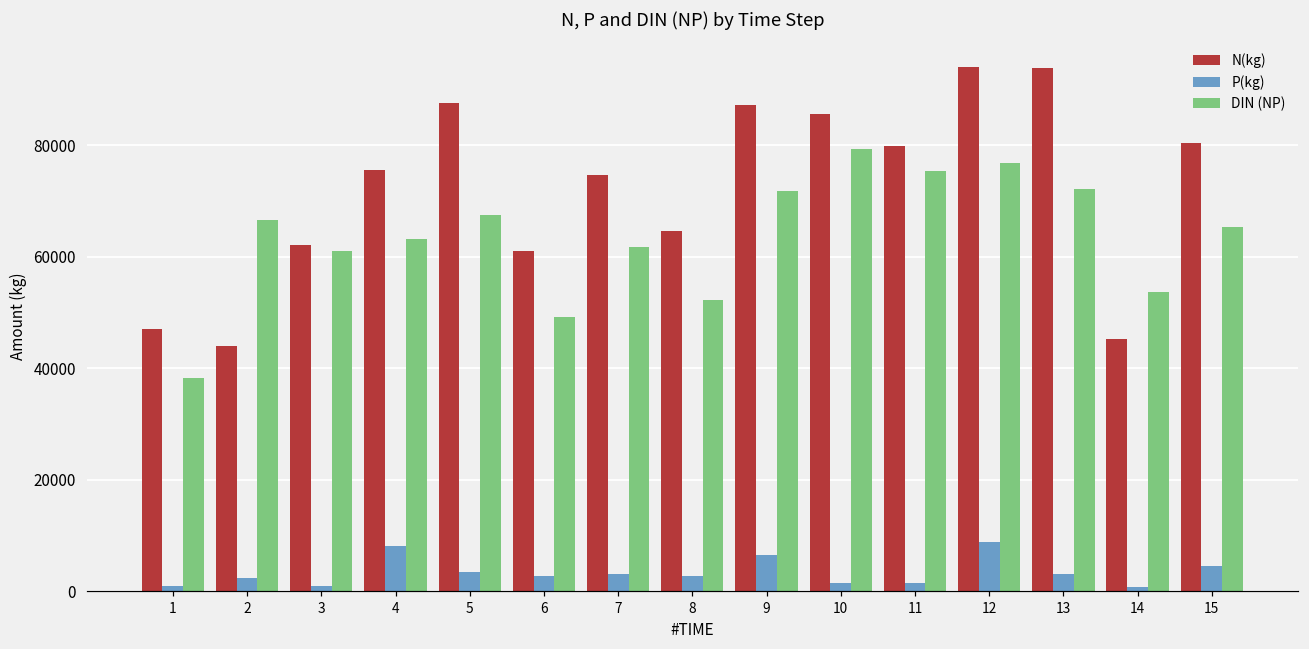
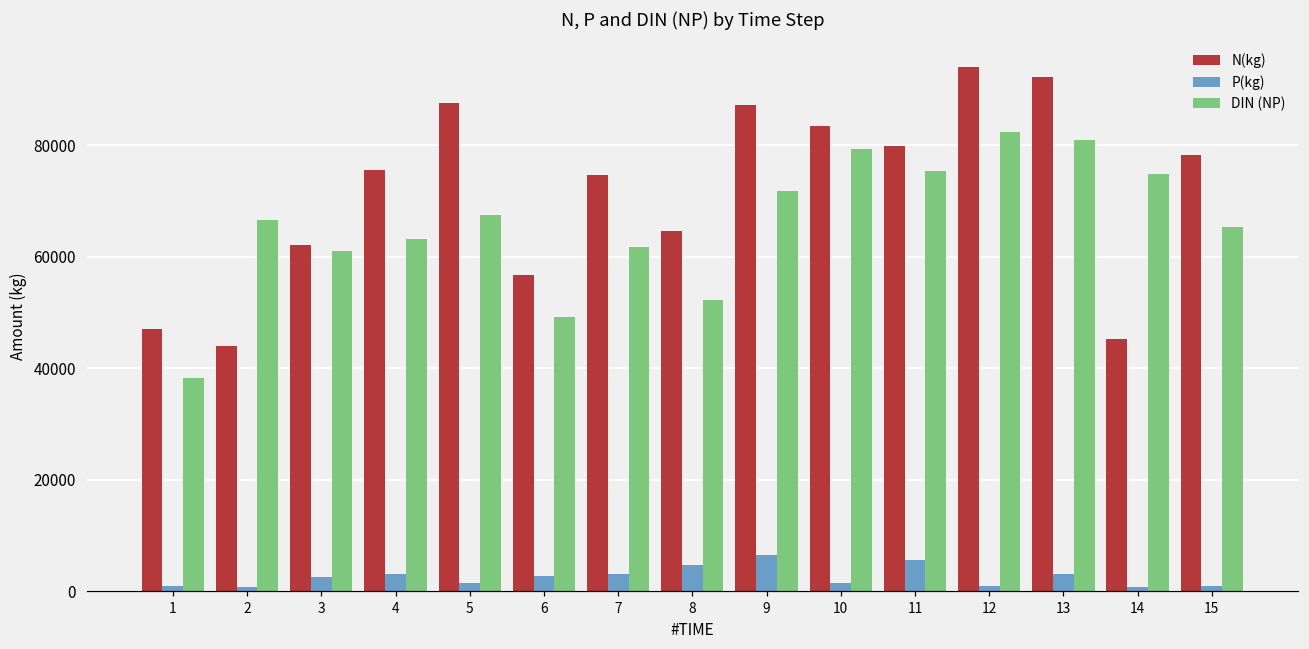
P(kg), 2: 2000 -> 1000
P(kg), 3: 1000 -> 3000
P(kg), 4: 8000 -> 3000
P(kg), 5: 3000 -> 2000
N(kg), 6: 61000 -> 57000
P(kg), 8: 3000 -> 5000
N(kg), 10: 85000 -> 83000
P(kg), 11: 2000 -> 6000
P(kg), 12: 9000 -> 1000
DIN (NP), 12: 77000 -> 82000
N(kg), 13: 94000 -> 92000
DIN (NP), 13: 72000 -> 81000
DIN (NP), 14: 54000 -> 75000
N(kg), 15: 80000 -> 78000
P(kg), 15: 5000 -> 1000
